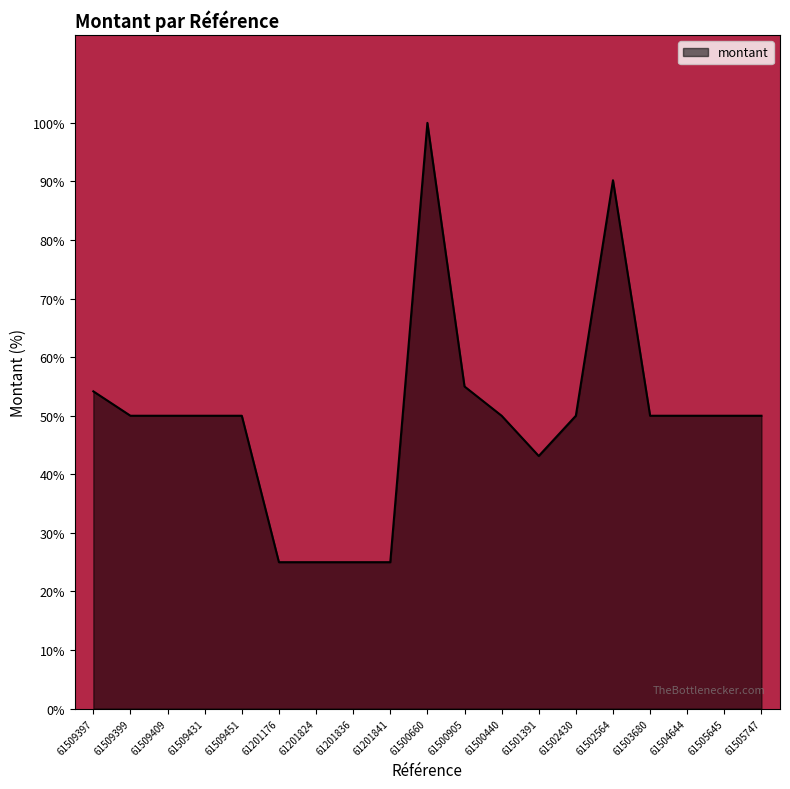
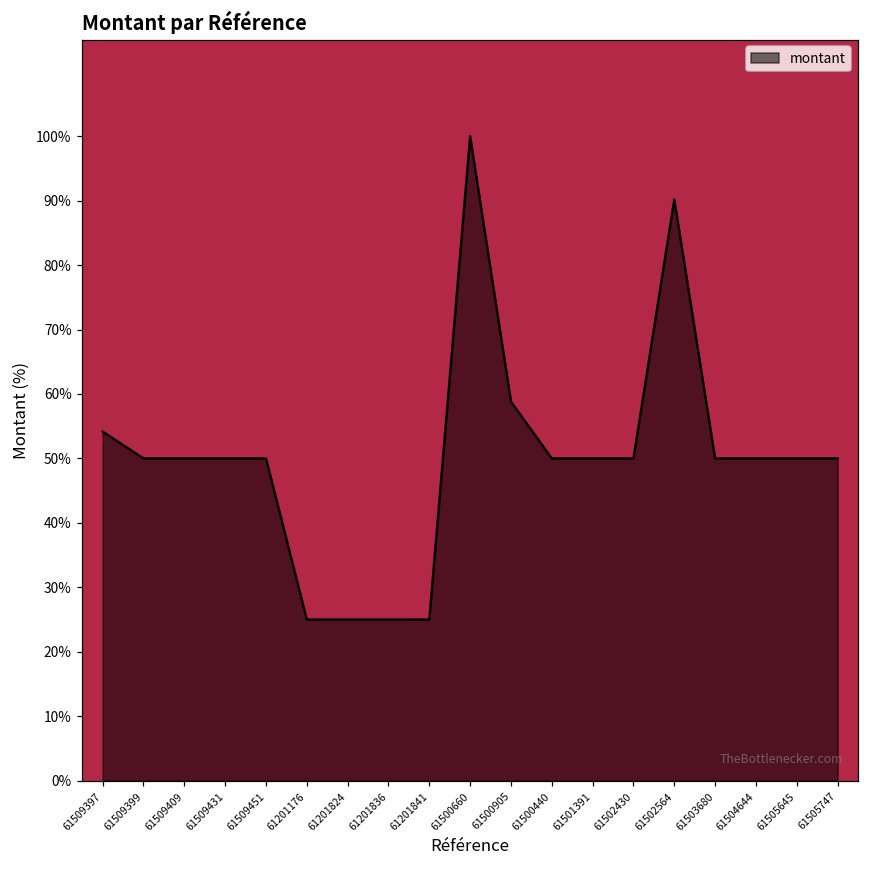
61500905: 55% -> 59%
61501391: 43% -> 50%
